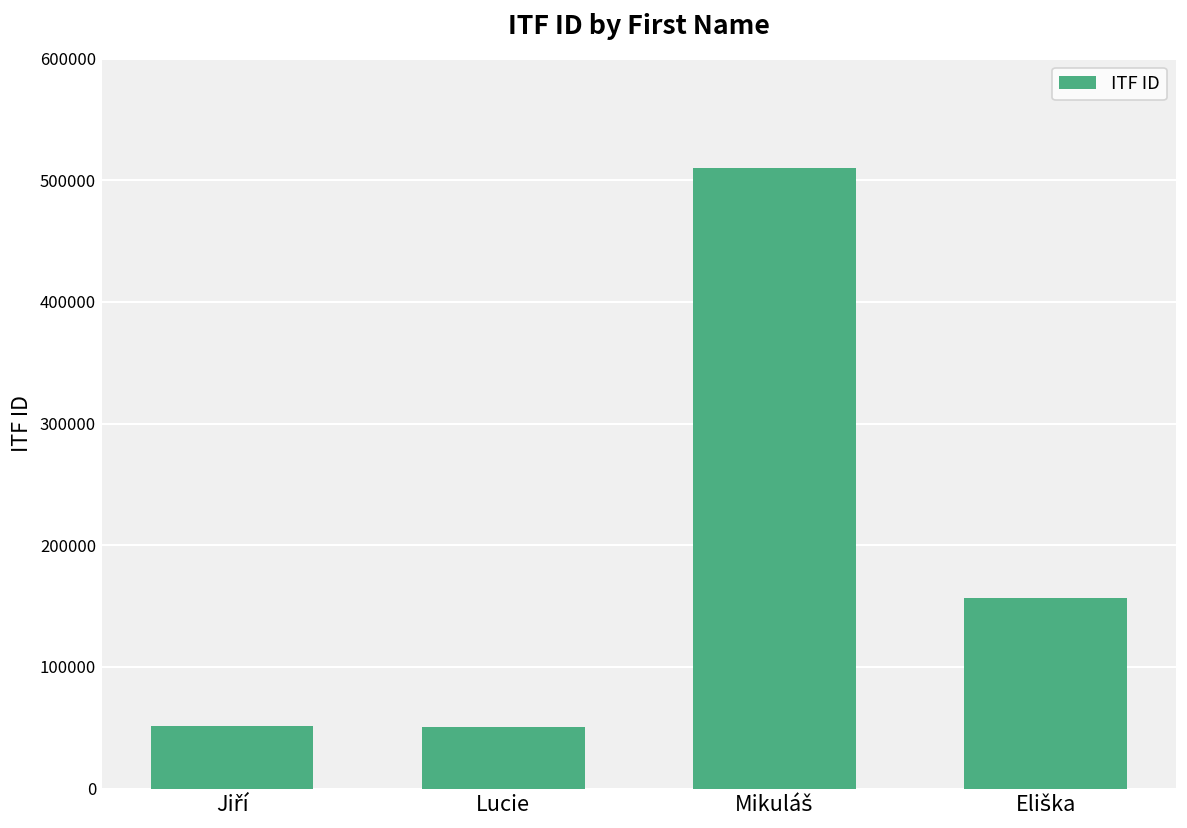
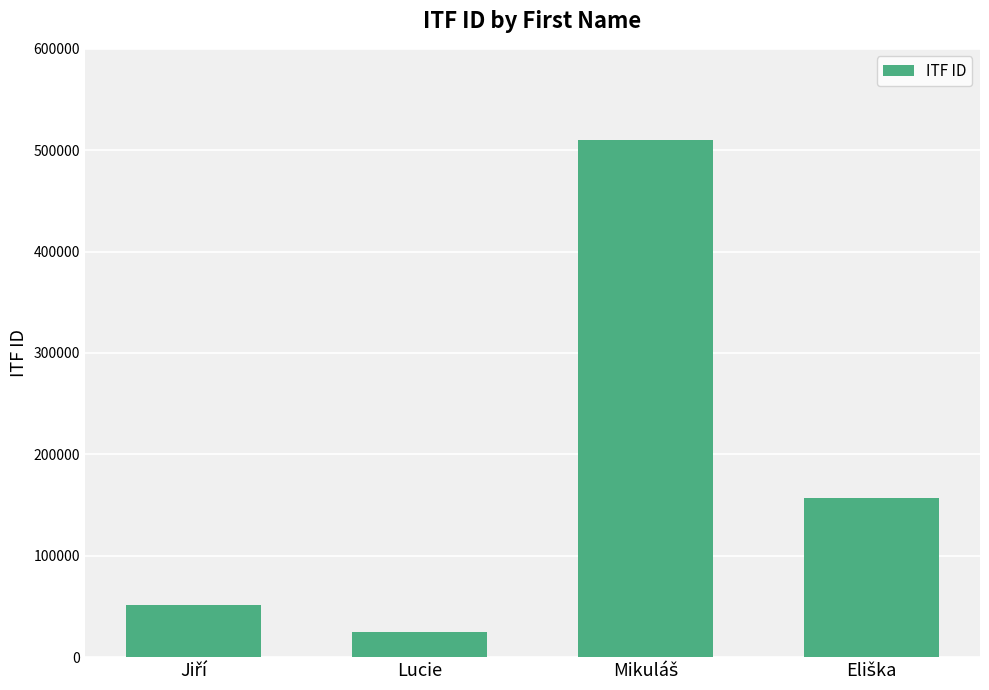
Lucie: 51000 -> 25000
